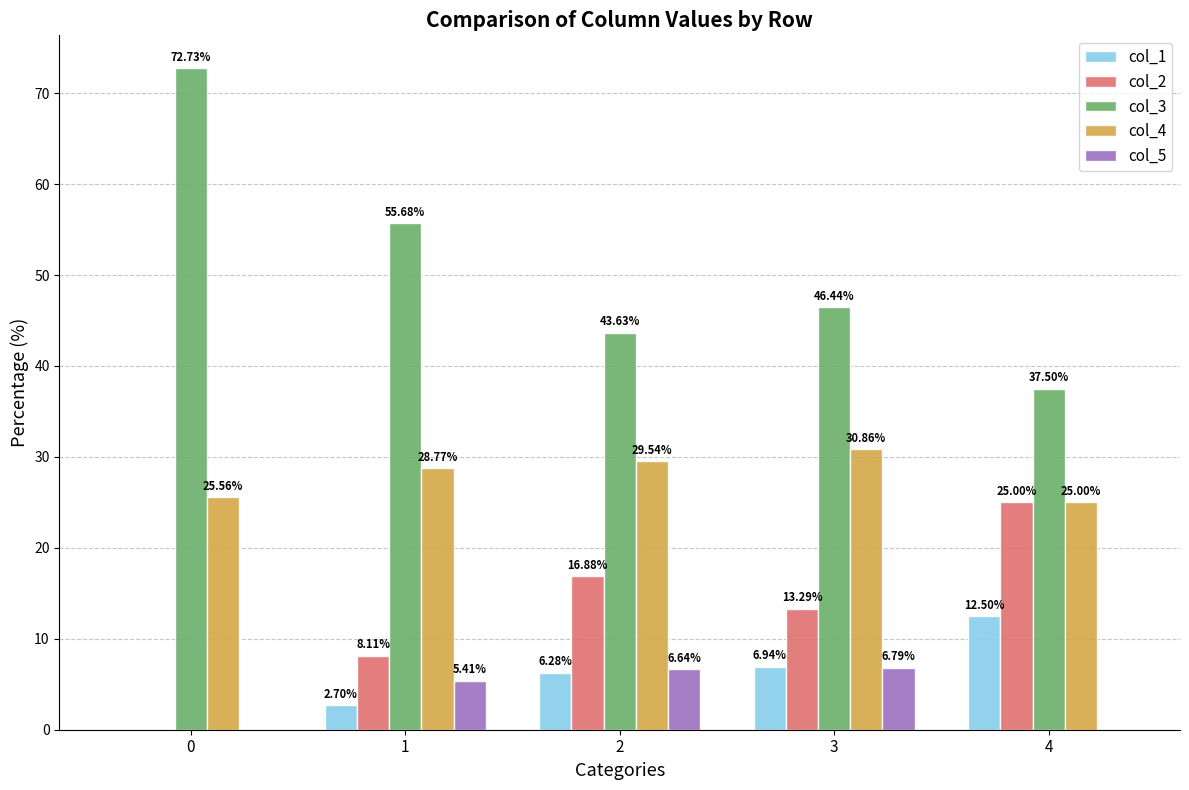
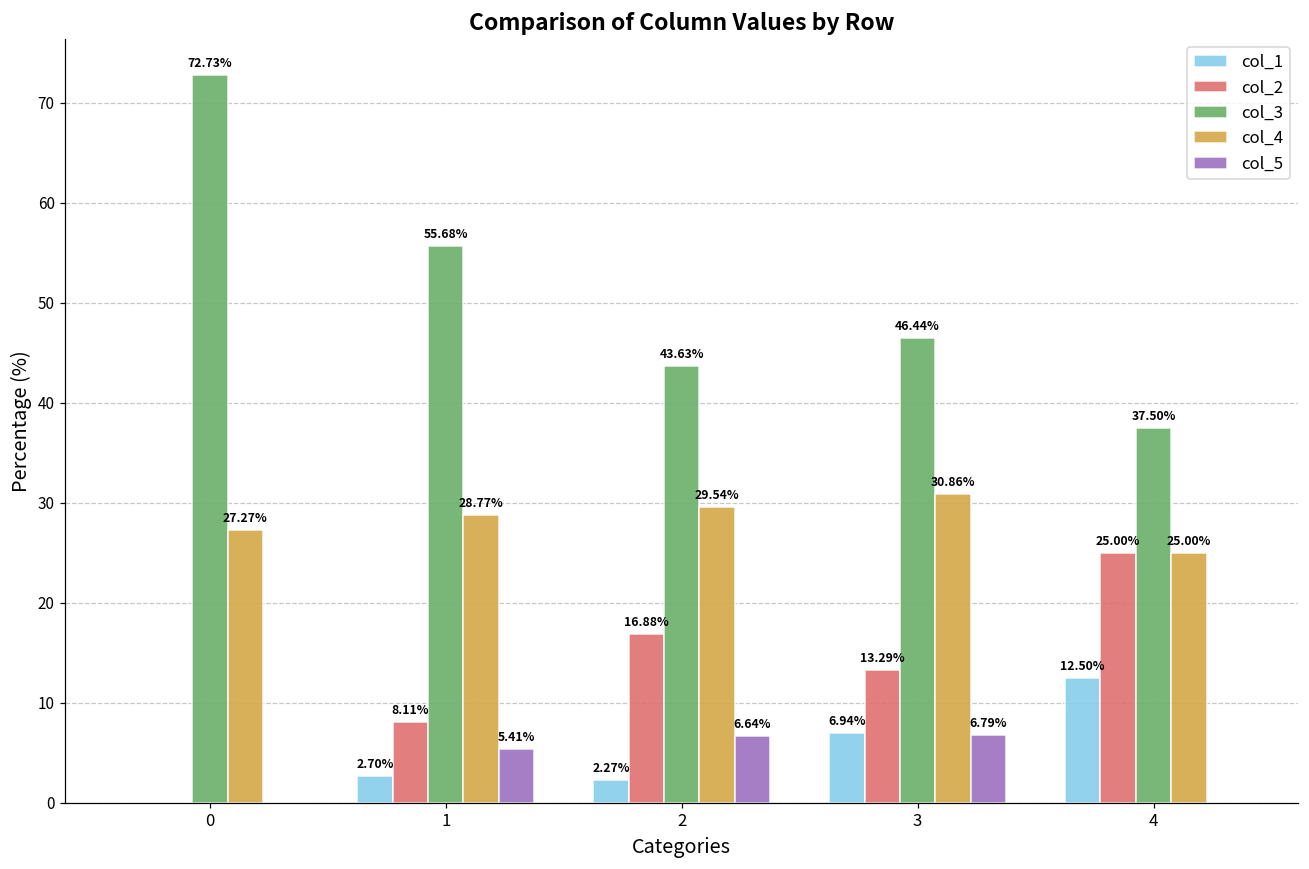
col_4, 0: 25.56% -> 27.27%
col_1, 2: 6.28% -> 2.27%
